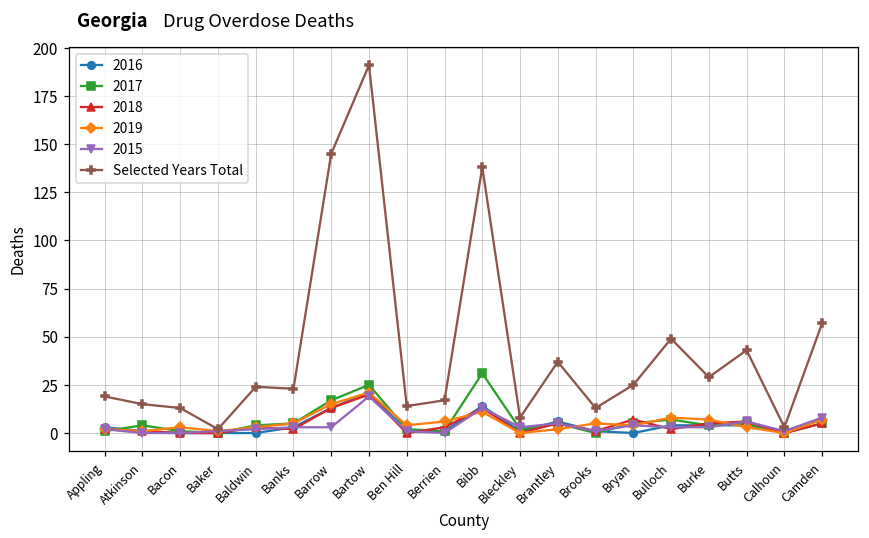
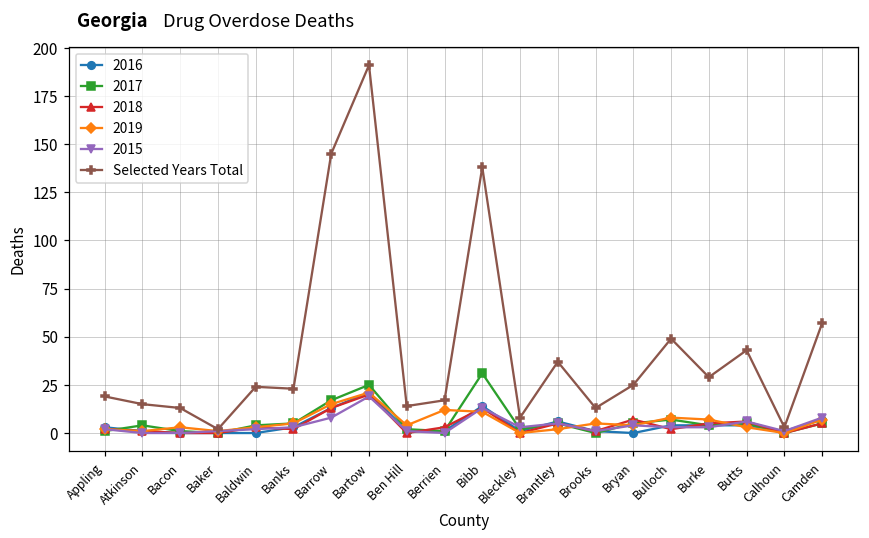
2015, Barrow: 3 -> 8
2019, Berrien: 6 -> 12
